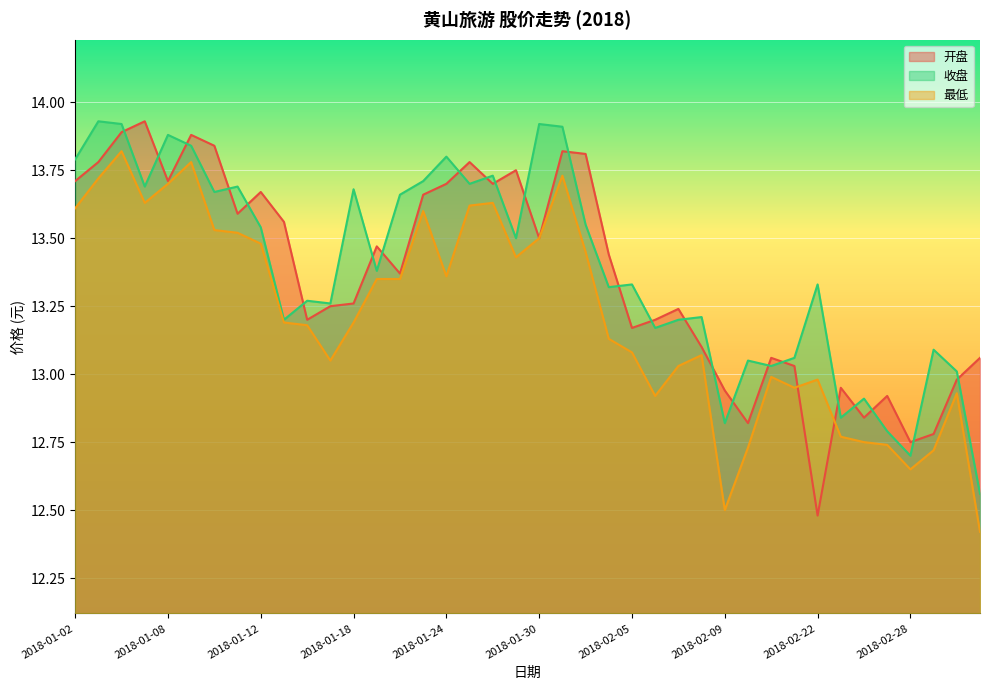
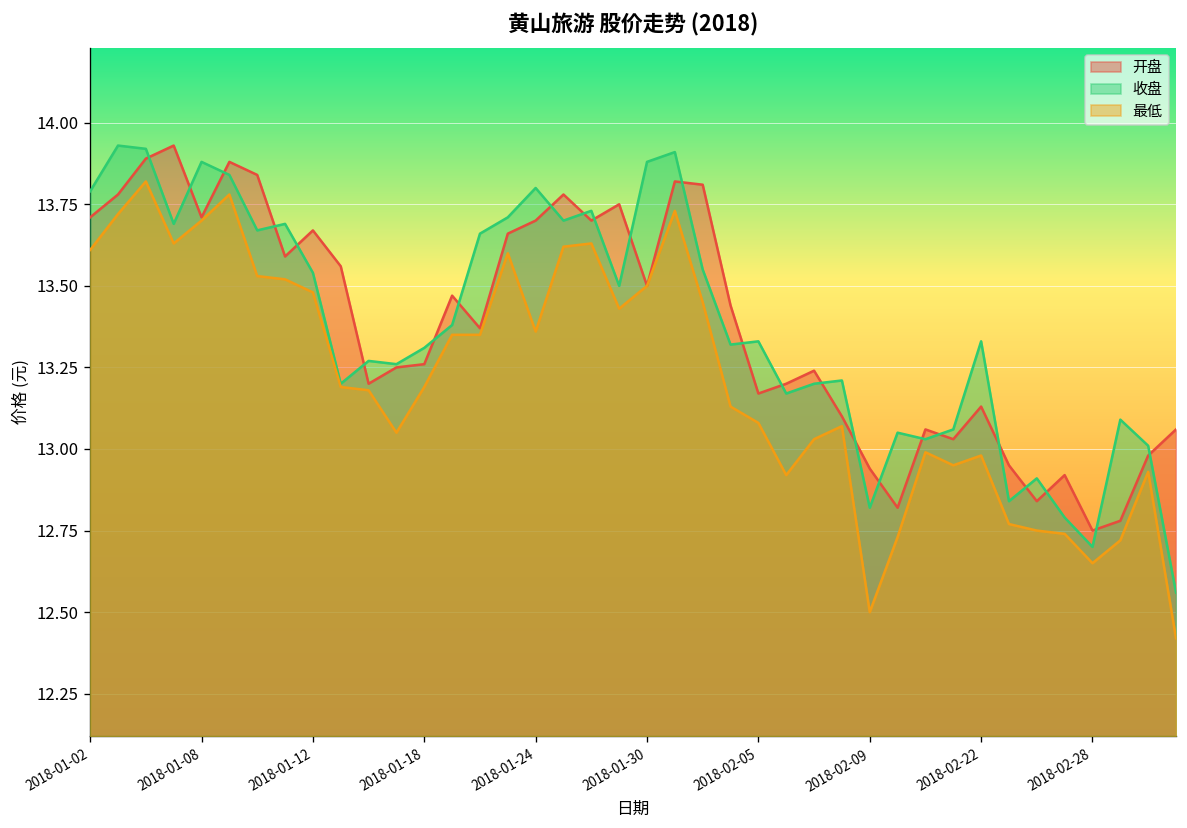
收盘, 2018-01-18: 13.68 -> 13.31
收盘, 2018-01-30: 13.92 -> 13.88
开盘, 2018-02-22: 12.48 -> 13.13
